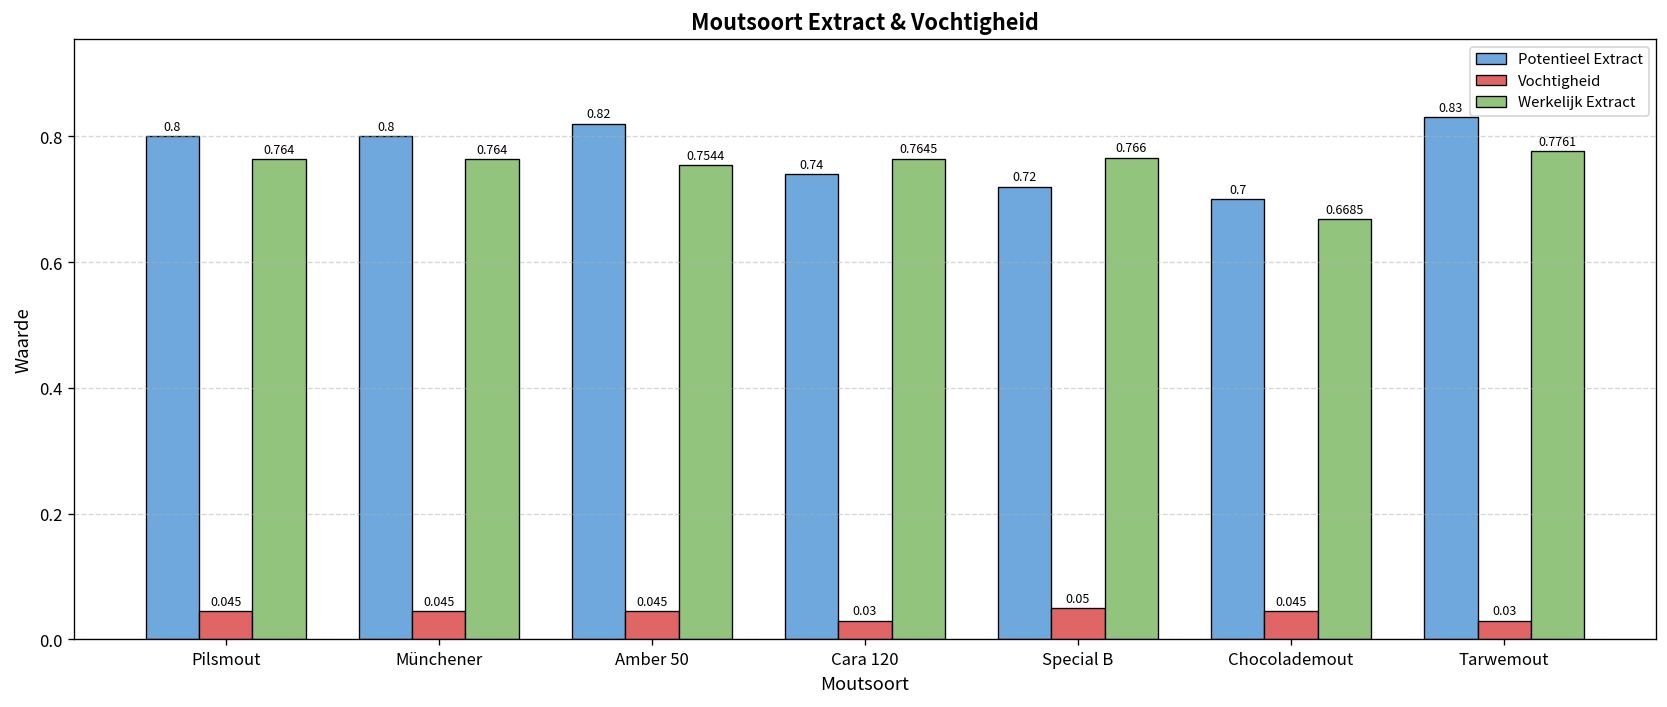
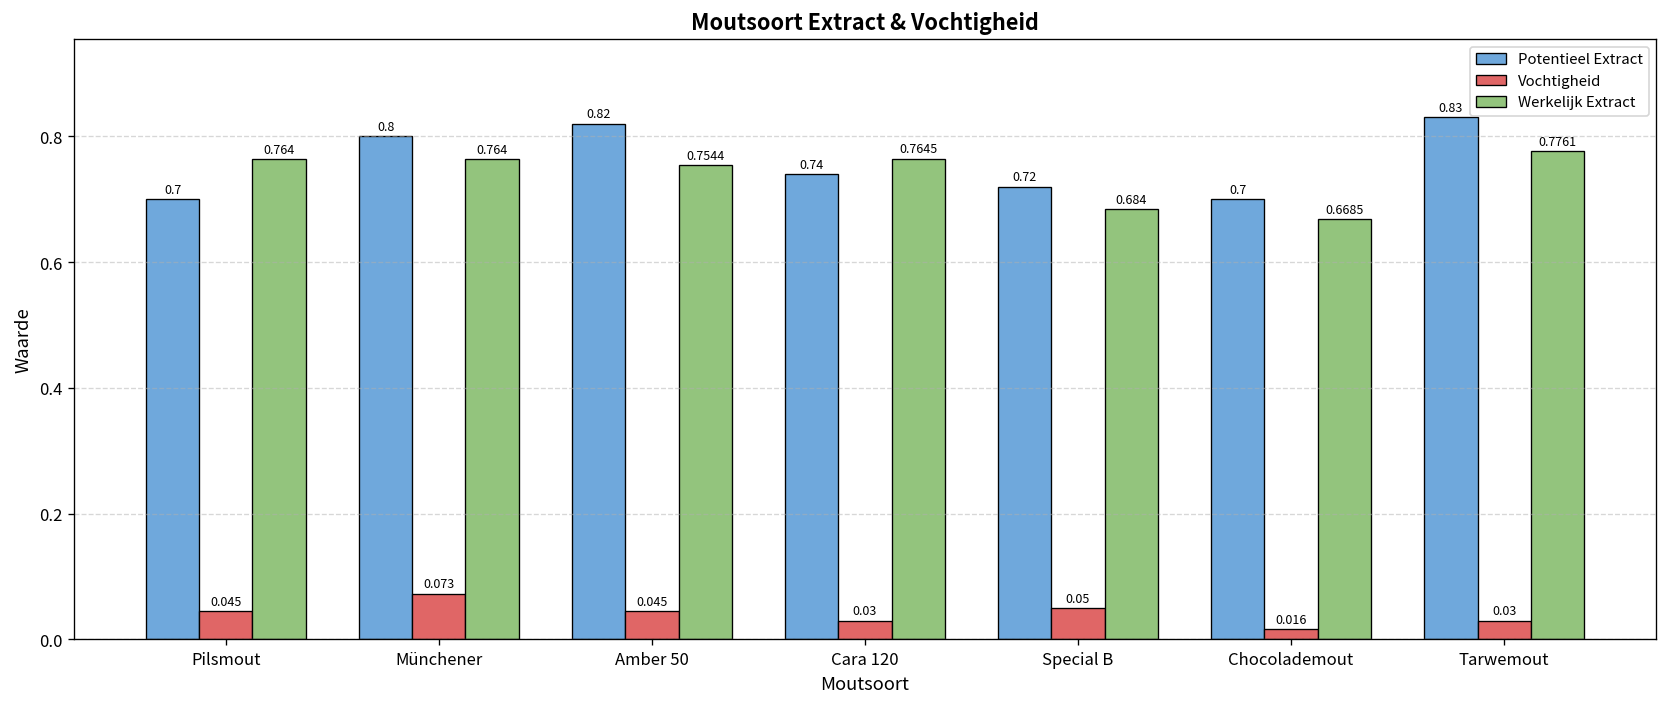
Potentieel Extract, Pilsmout: 0.8 -> 0.7
Vochtigheid, Münchener: 0.045 -> 0.073
Werkelijk Extract, Special B: 0.766 -> 0.684
Vochtigheid, Chocolademout: 0.045 -> 0.016
